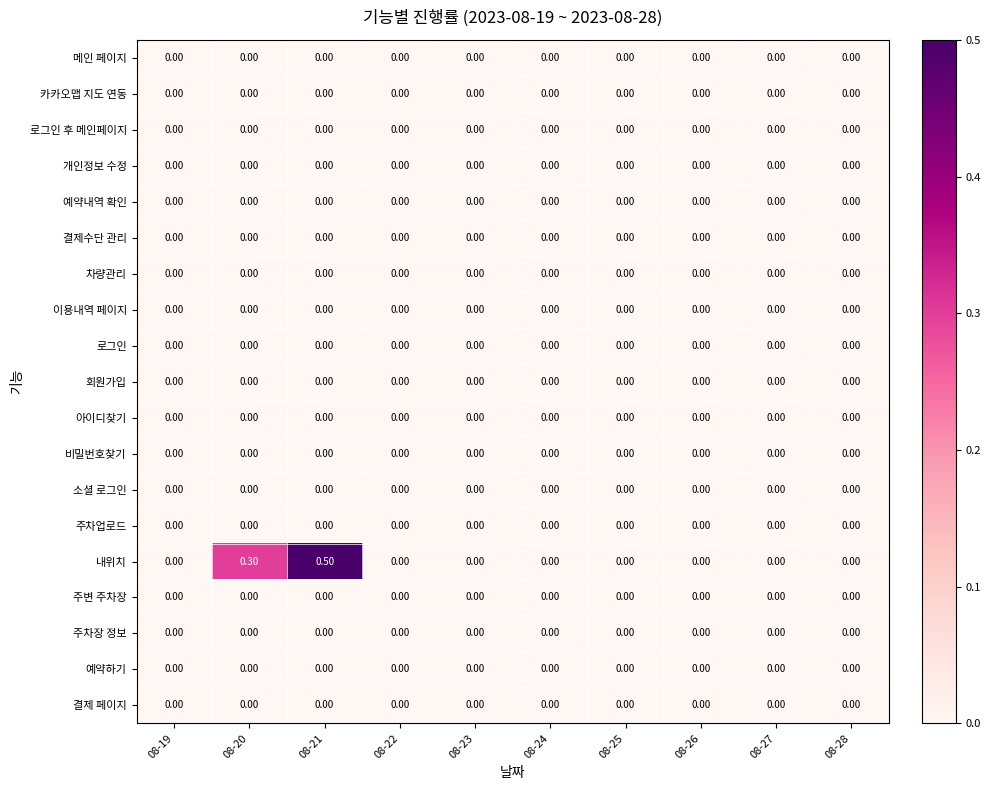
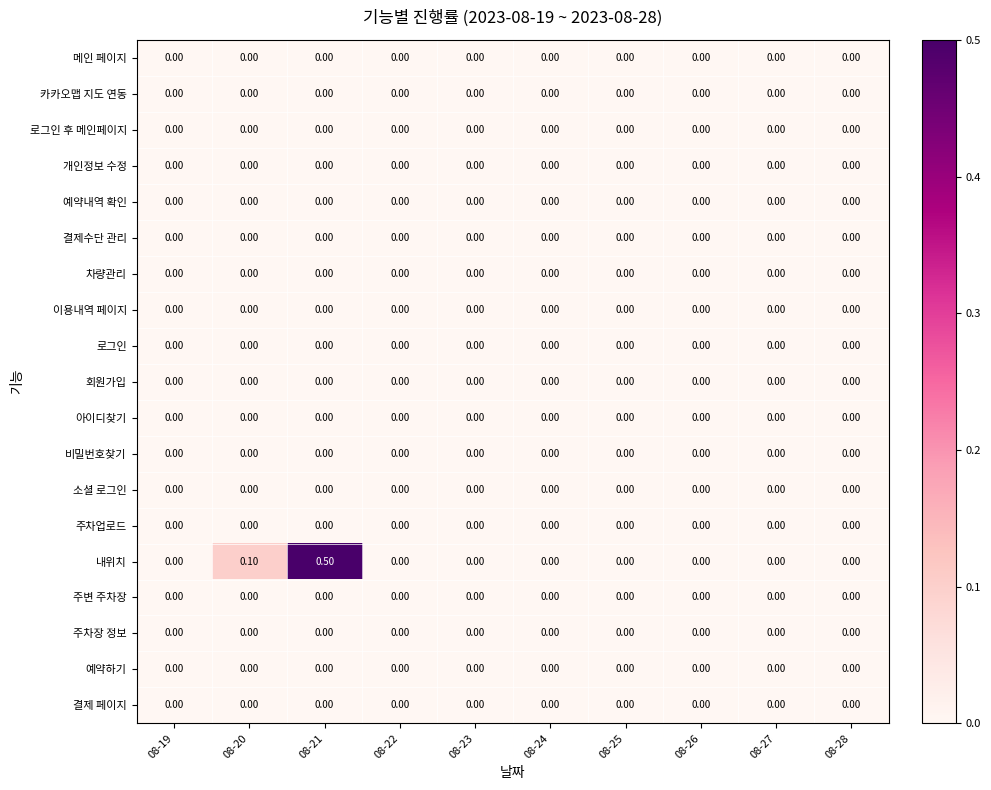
내위치, 08-20: 0.30 -> 0.10
